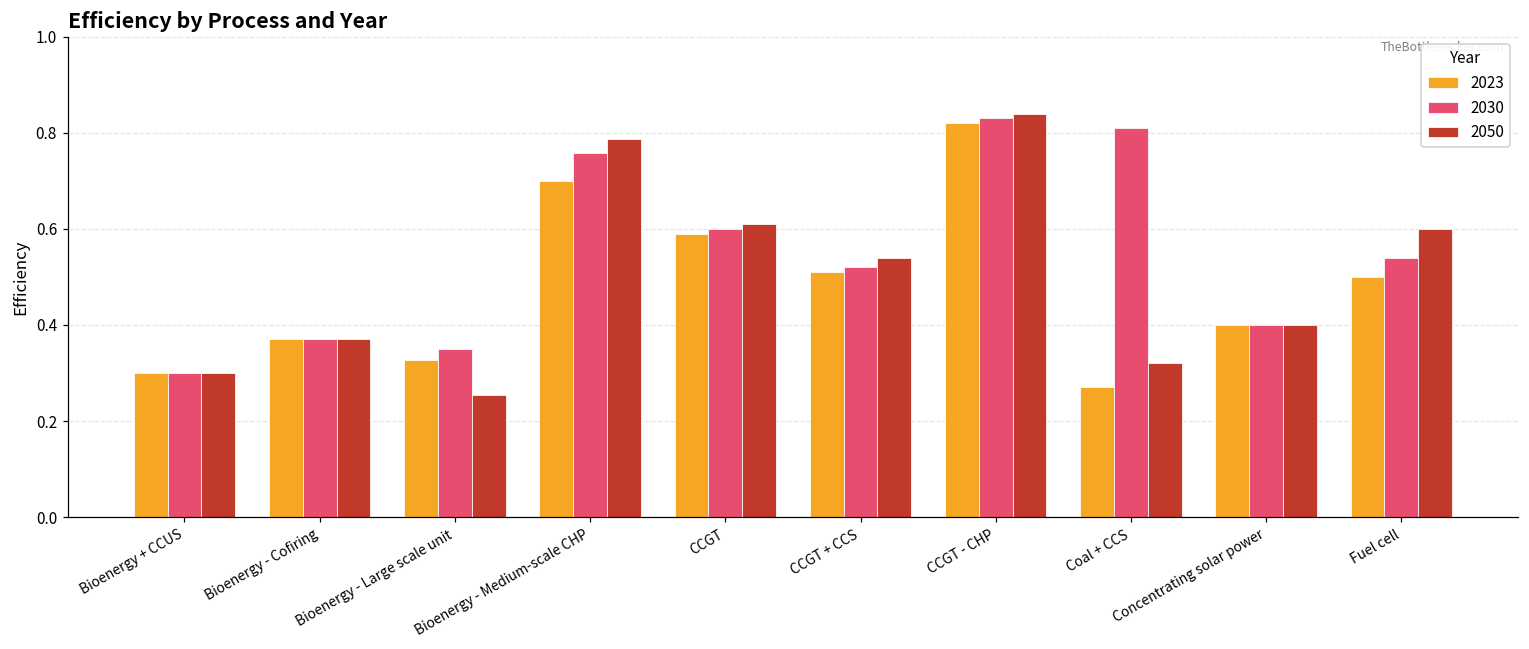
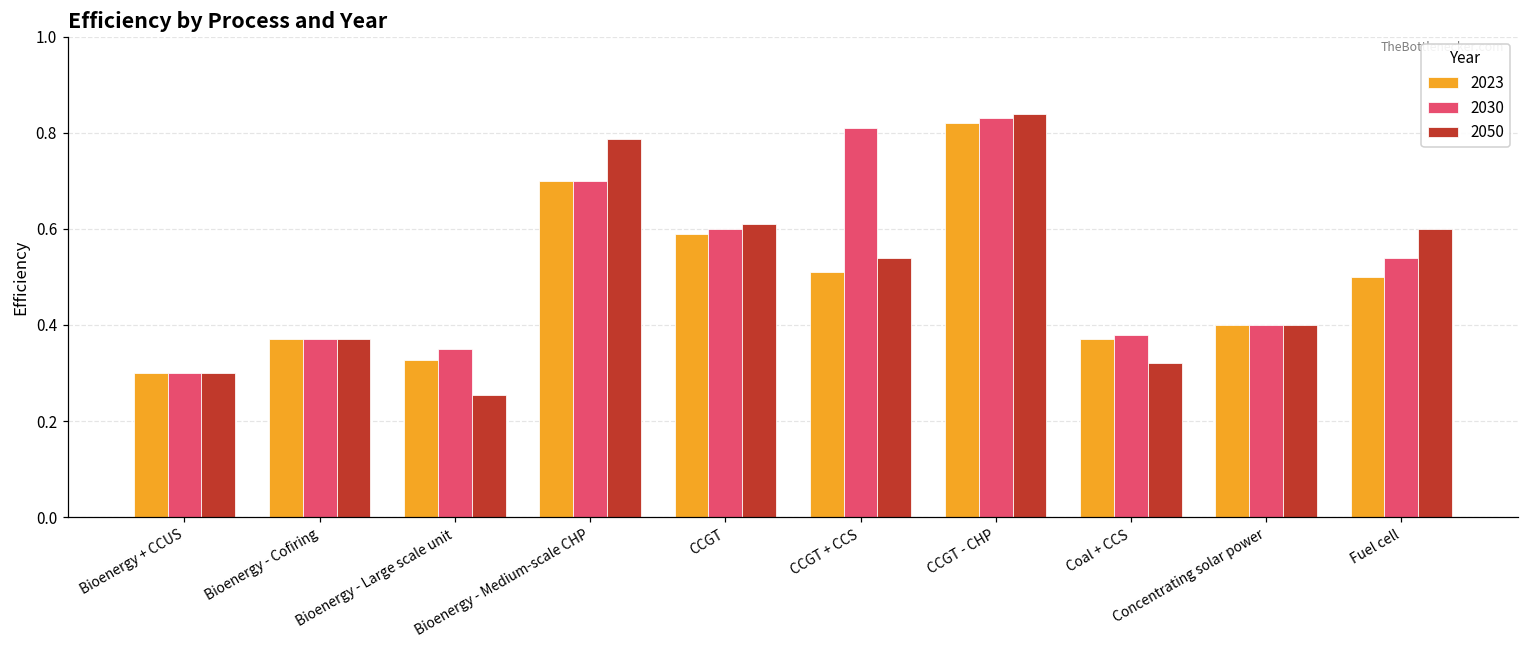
2030, Bioenergy - Medium-scale CHP: 0.76 -> 0.70
2030, CCGT + CCS: 0.52 -> 0.81
2023, Coal + CCS: 0.27 -> 0.37
2030, Coal + CCS: 0.81 -> 0.38
